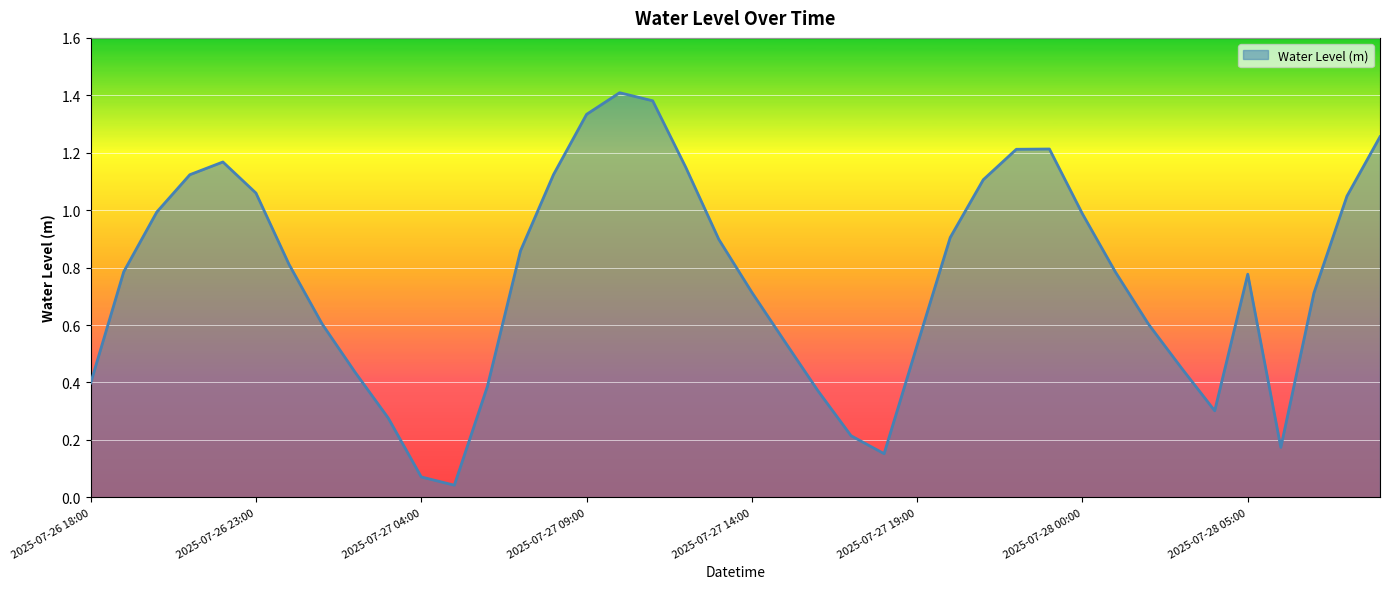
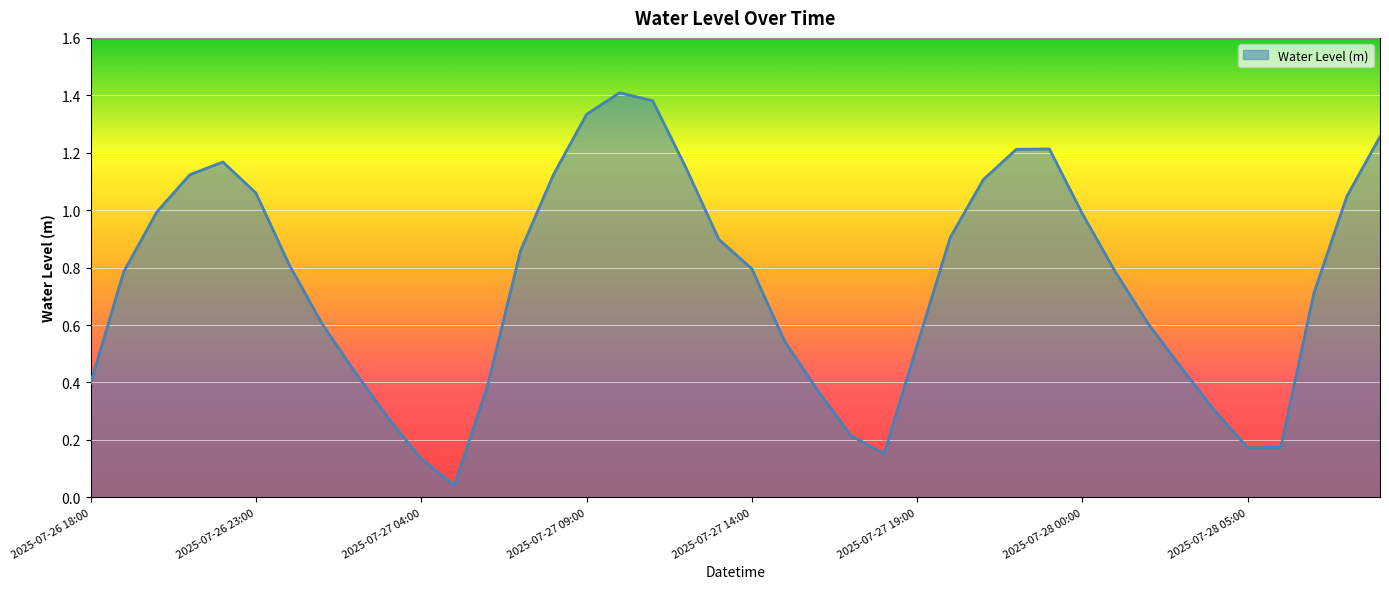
2025-07-27 04:00: 0.07 -> 0.13
2025-07-27 14:00: 0.71 -> 0.80
2025-07-28 05:00: 0.78 -> 0.17
